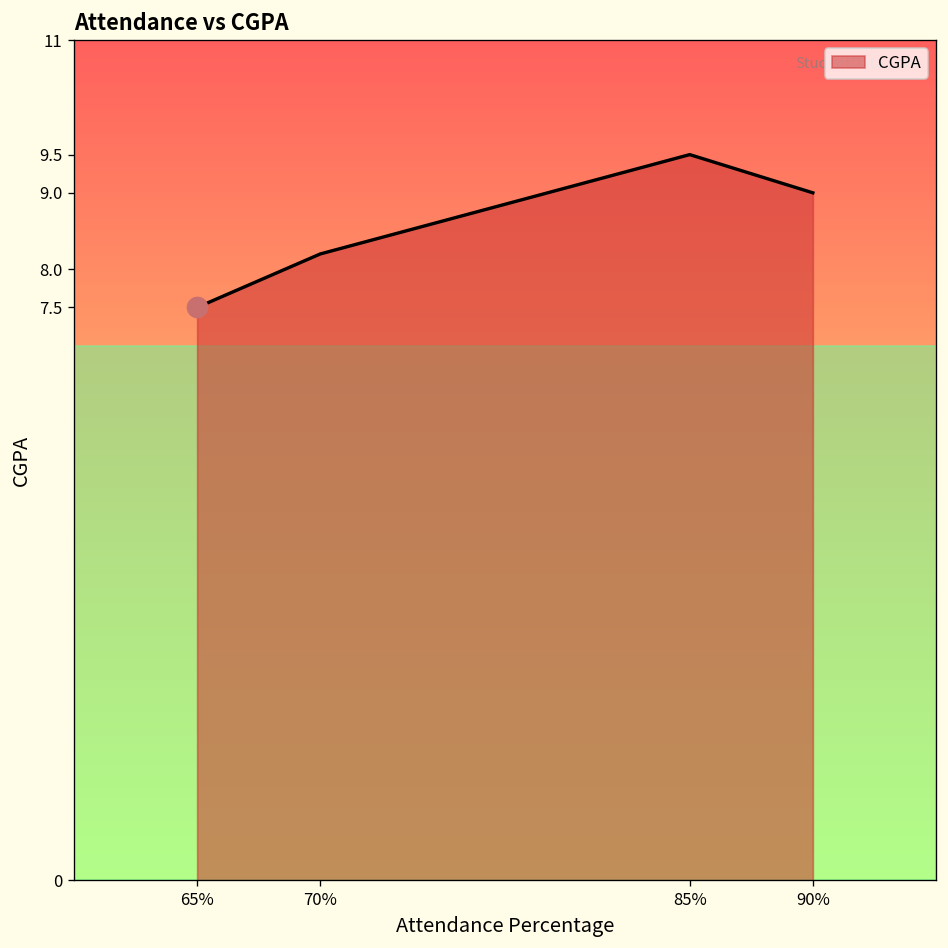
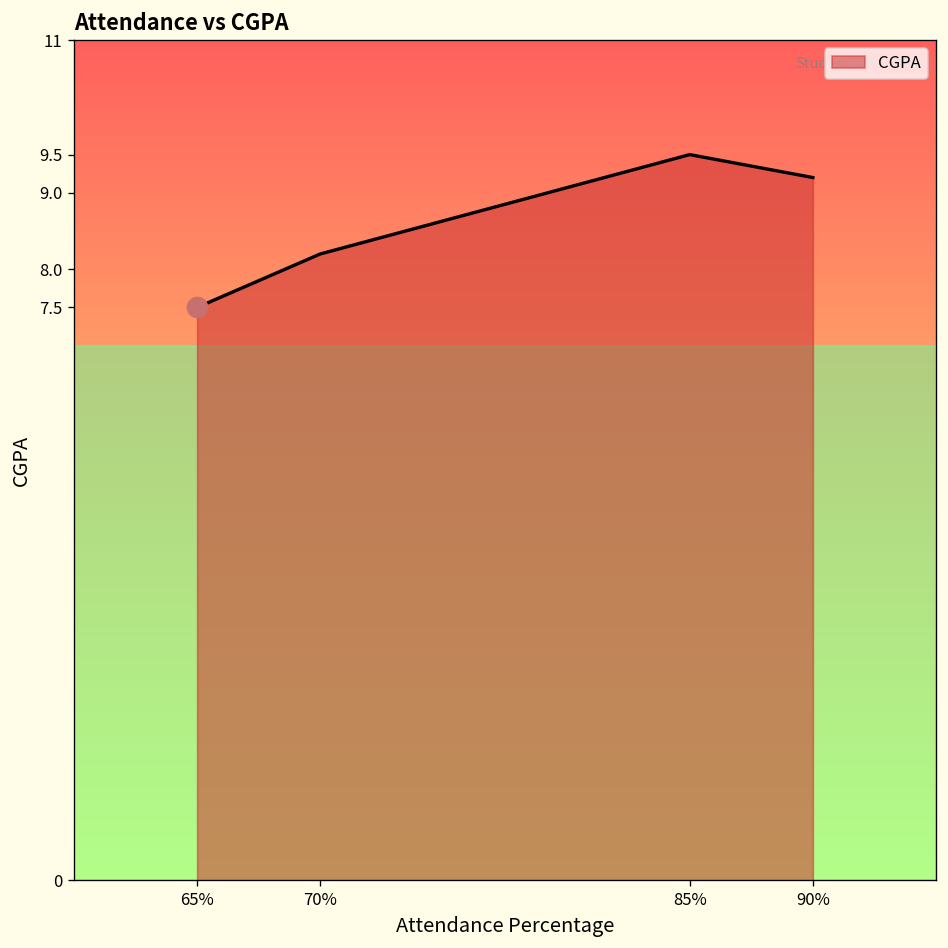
CGPA, 90%: 9.0 -> 9.2
